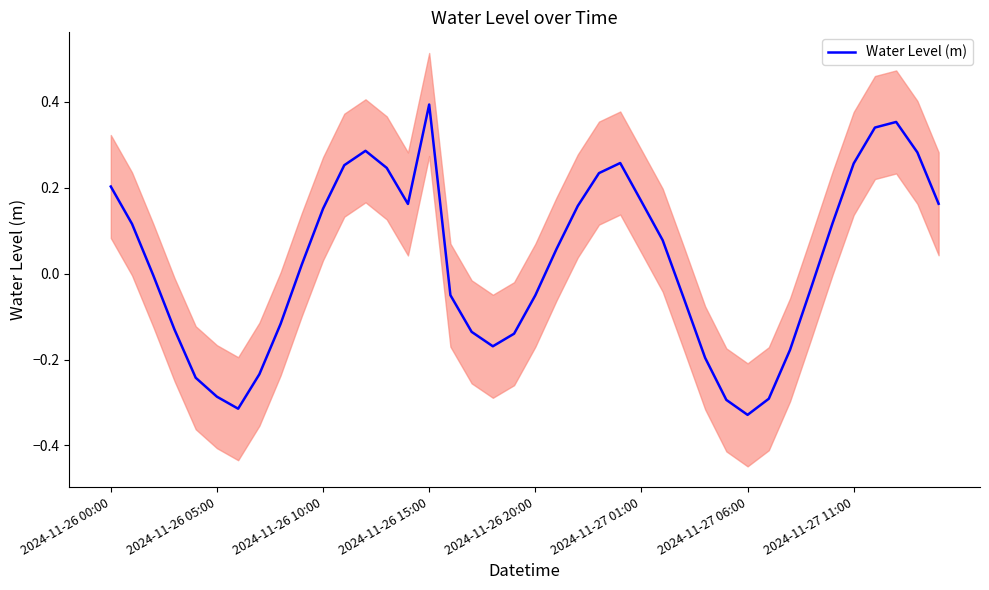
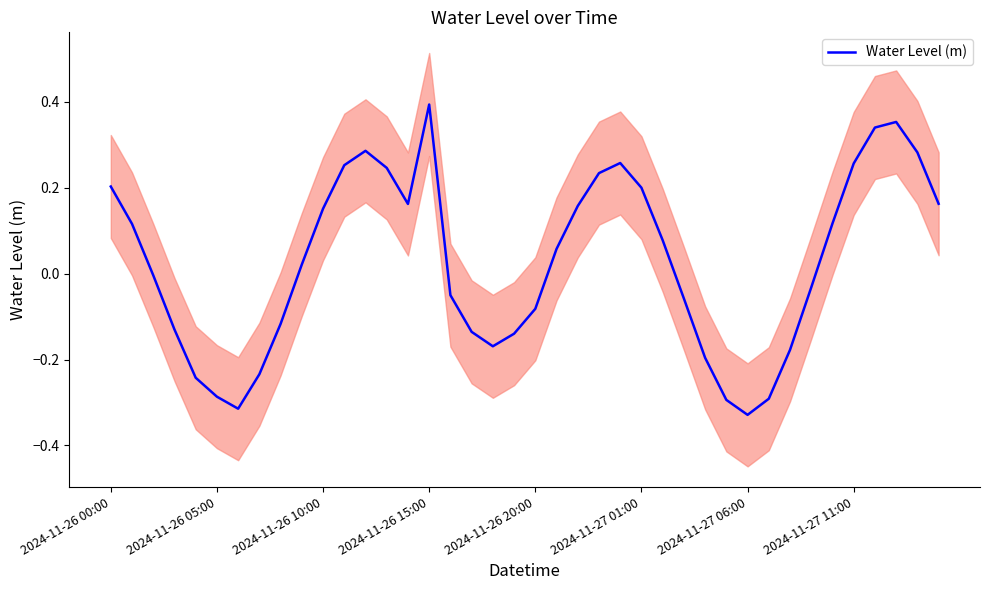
Water Level (m), 2024-11-26 20:00: -0.05 -> -0.08
Water Level (m), 2024-11-27 01:00: 0.17 -> 0.20
